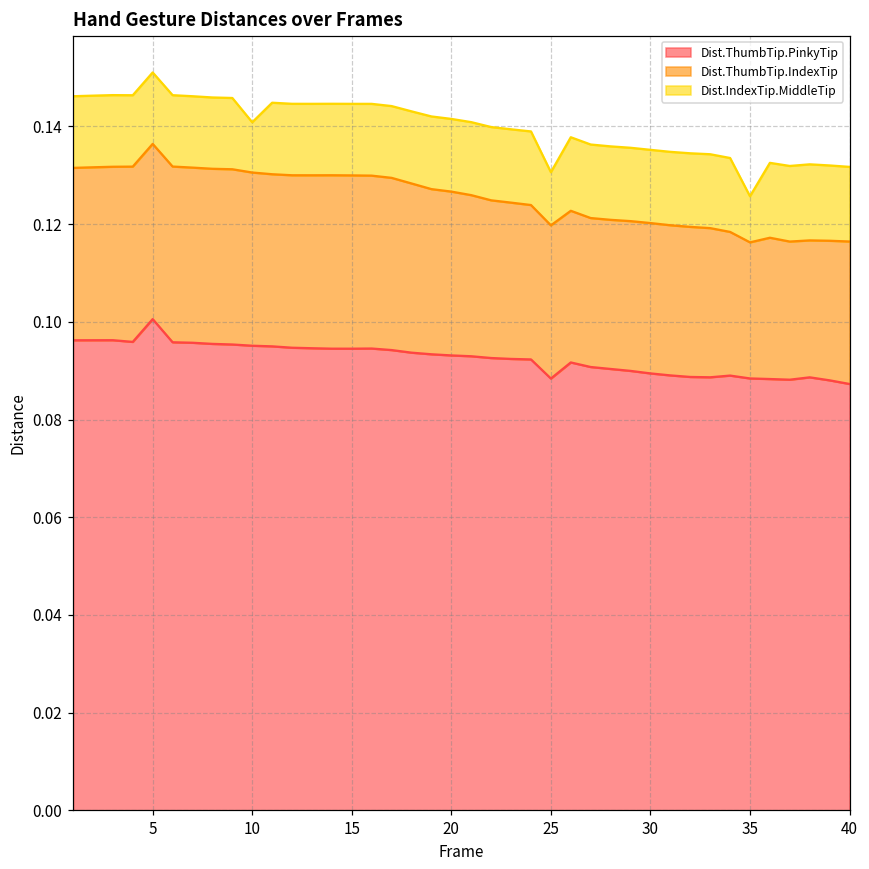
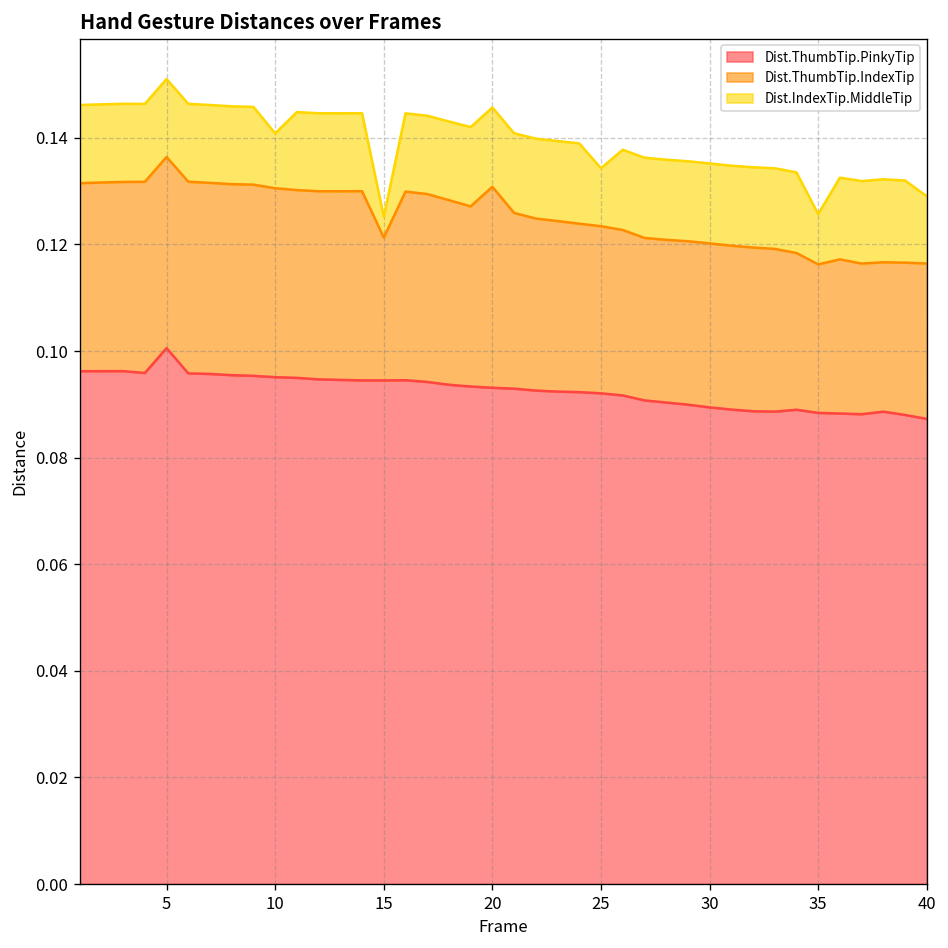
Dist.ThumbTip.IndexTip, 15: 0.035 -> 0.027
Dist.IndexTip.MiddleTip, 15: 0.015 -> 0.004
Dist.ThumbTip.IndexTip, 20: 0.034 -> 0.038
Dist.ThumbTip.PinkyTip, 25: 0.088 -> 0.092
Dist.IndexTip.MiddleTip, 40: 0.015 -> 0.013
